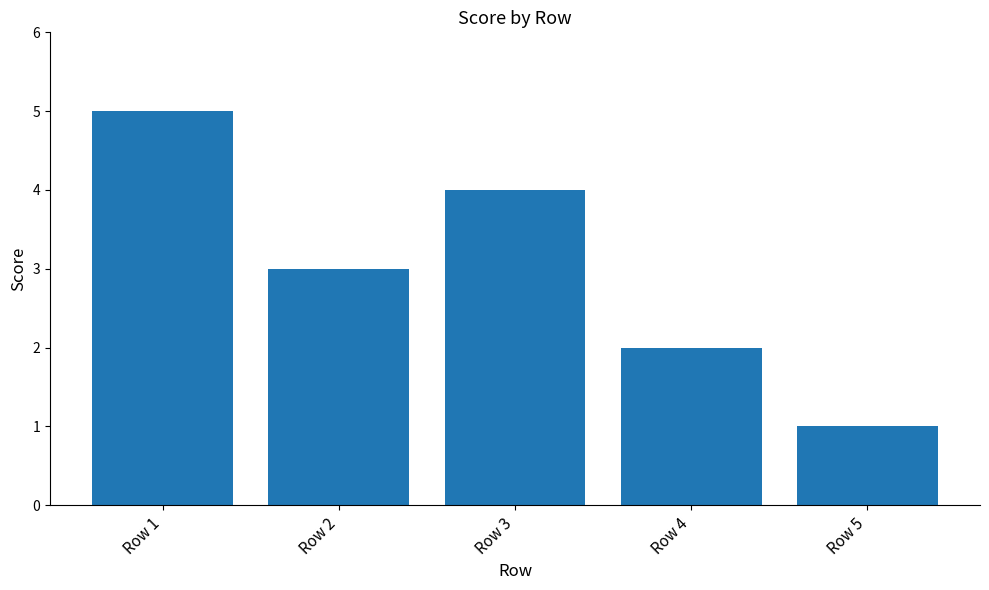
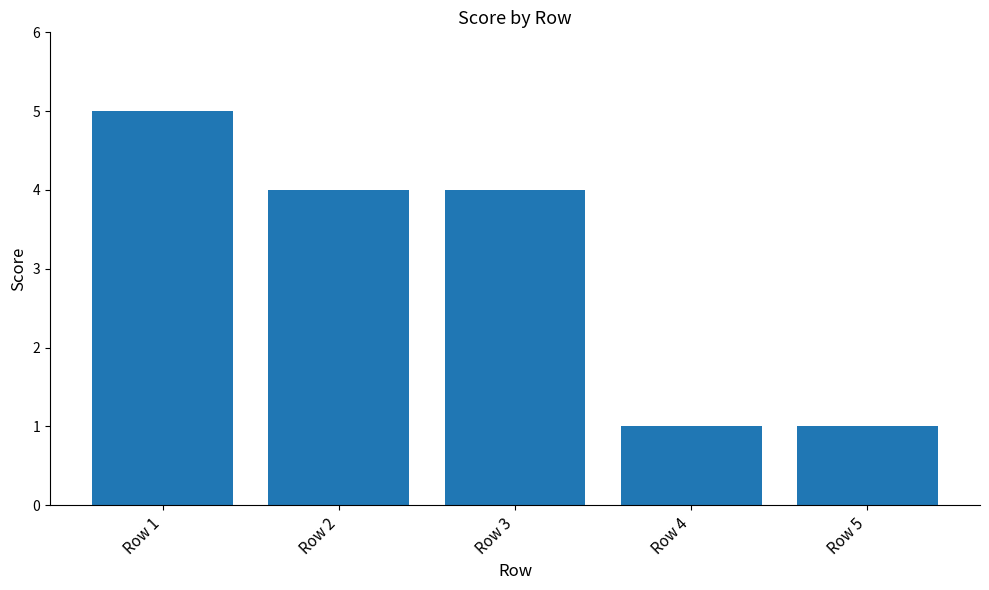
Row 2: 3 -> 4
Row 4: 2 -> 1
